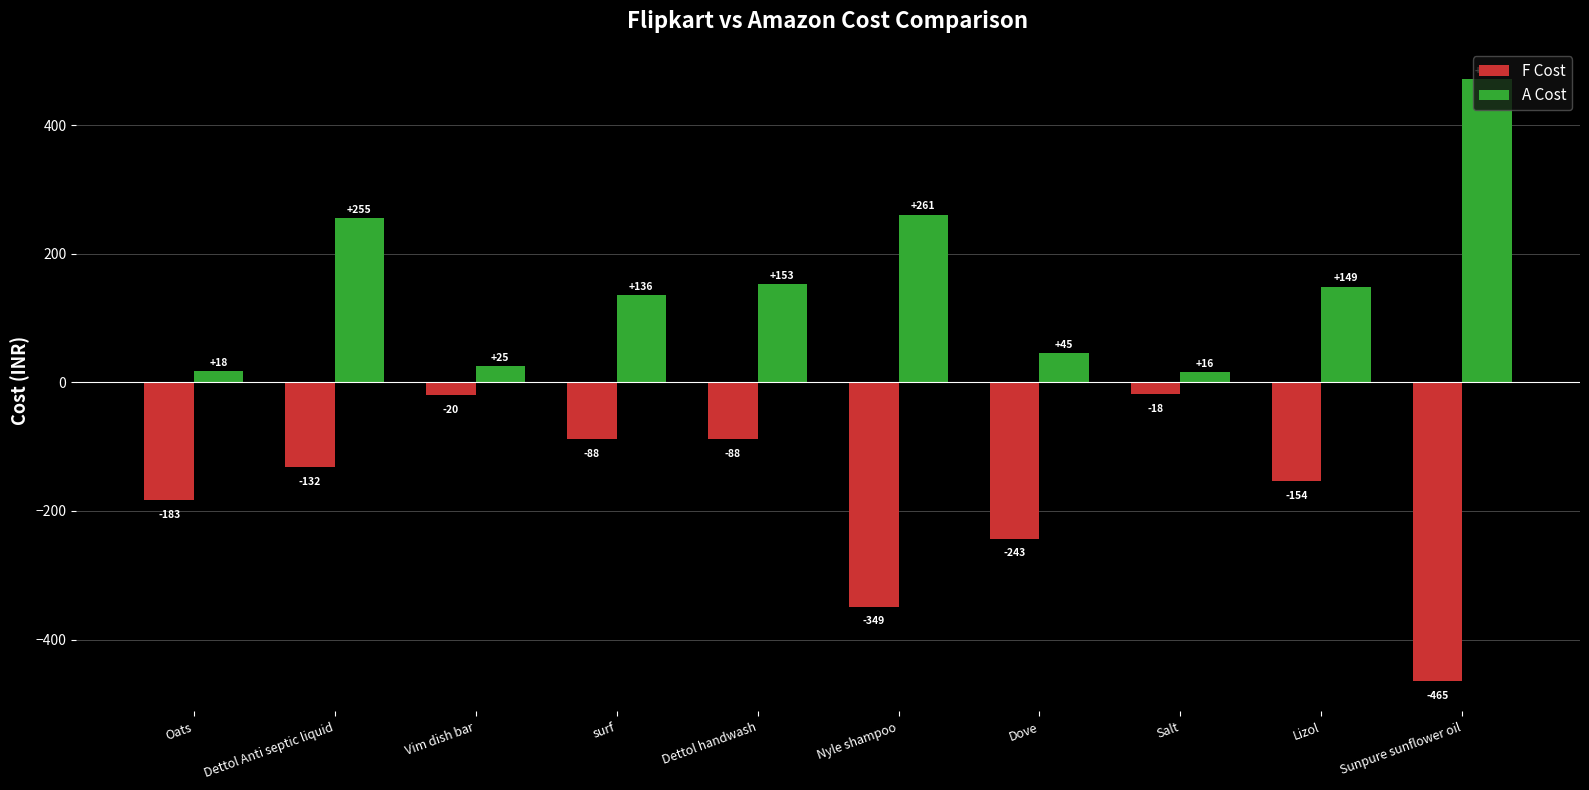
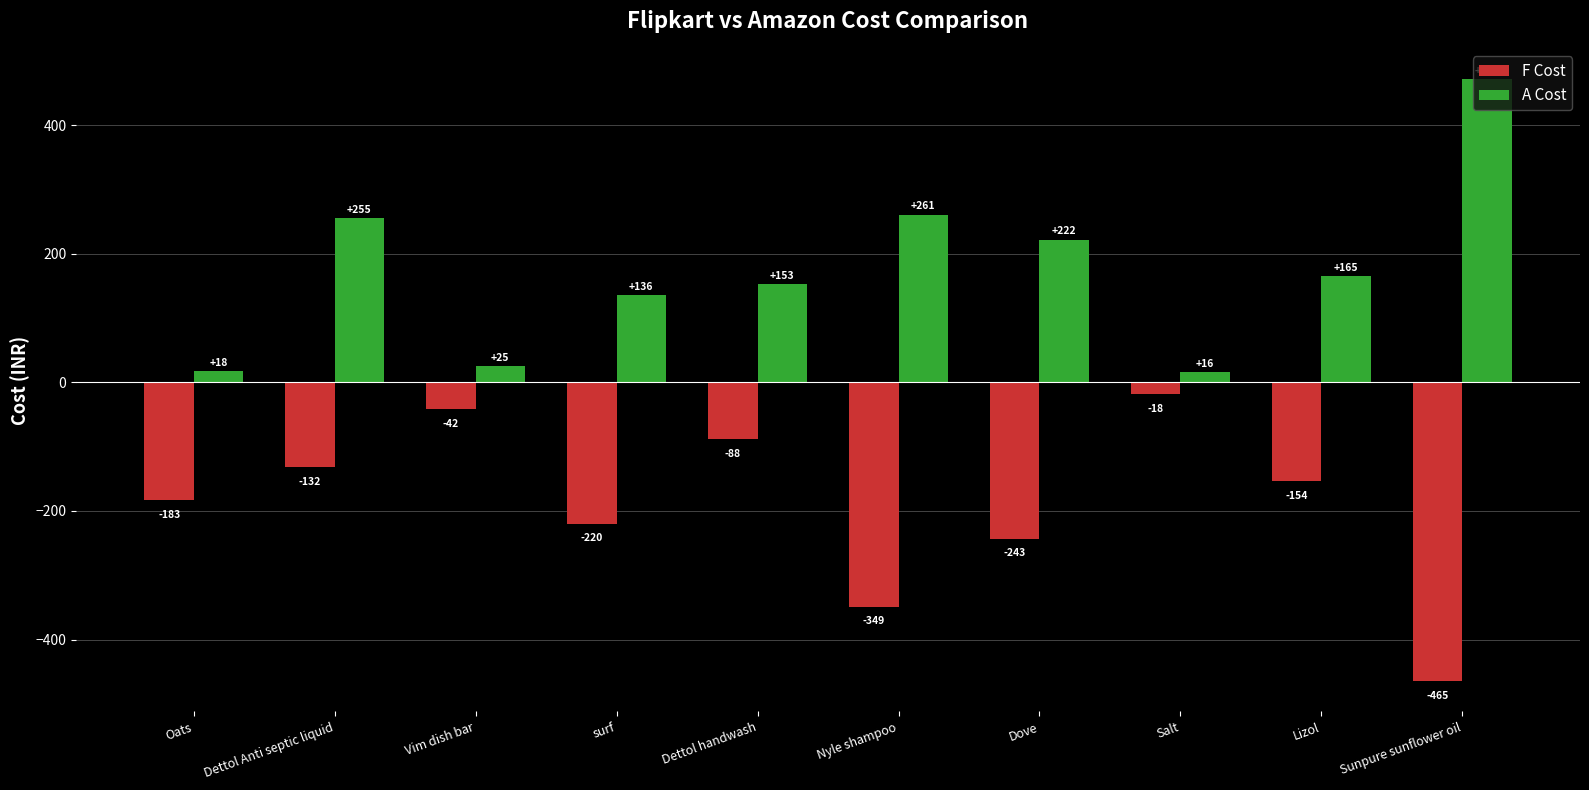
F Cost, Vim dish bar: -20 -> -42
F Cost, surf: -88 -> -220
A Cost, Dove: +45 -> +222
A Cost, Lizol: +149 -> +165
